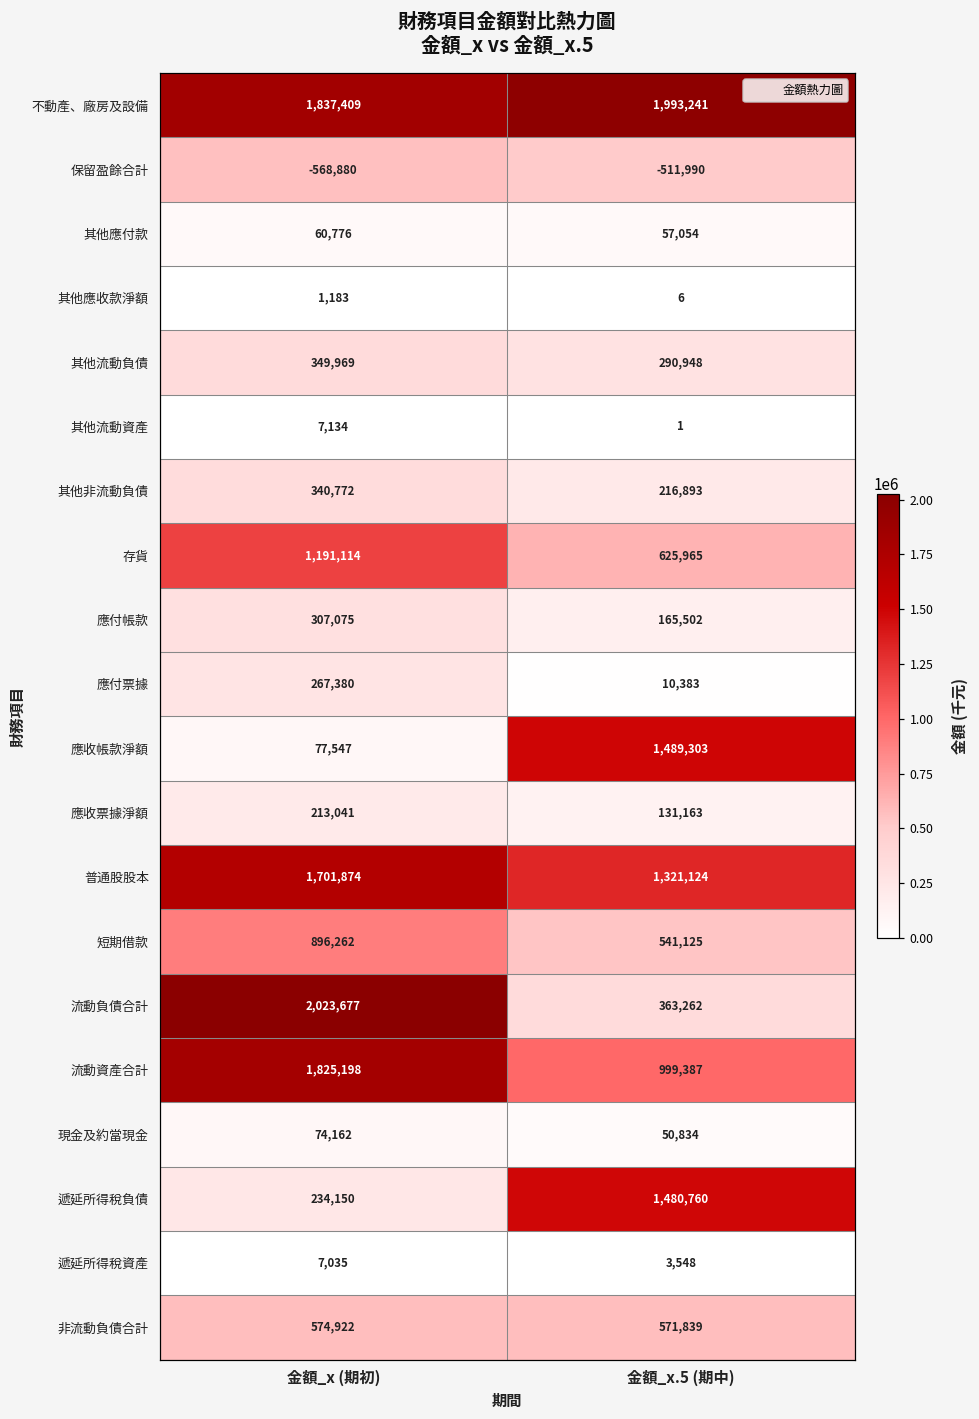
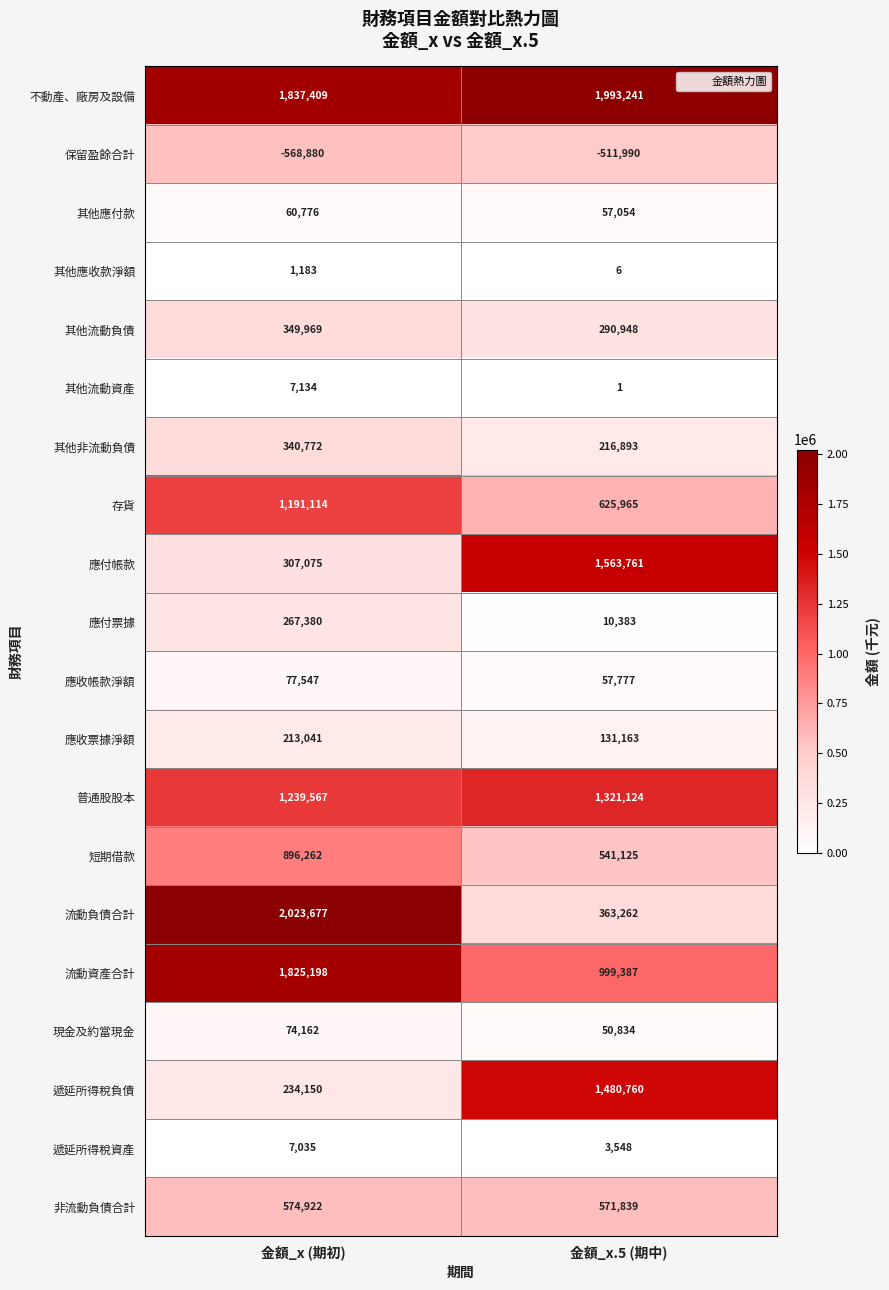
應付帳款, 金額_x.5 (期中): 165,502 -> 1,563,761
應收帳款淨額, 金額_x.5 (期中): 1,489,303 -> 57,777
普通股股本, 金額_x (期初): 1,701,874 -> 1,239,567
